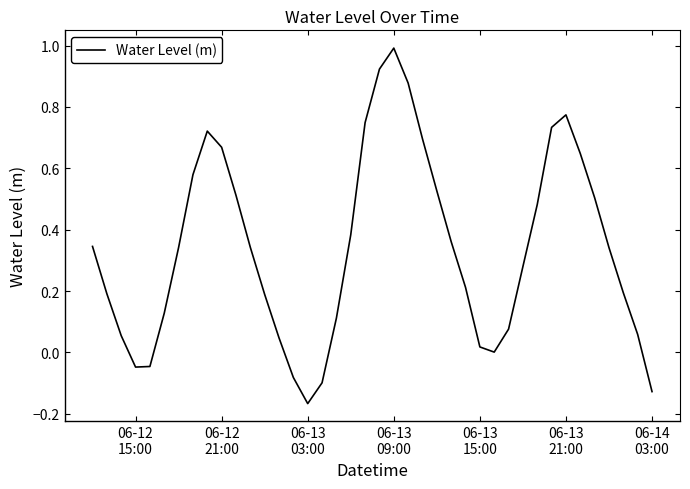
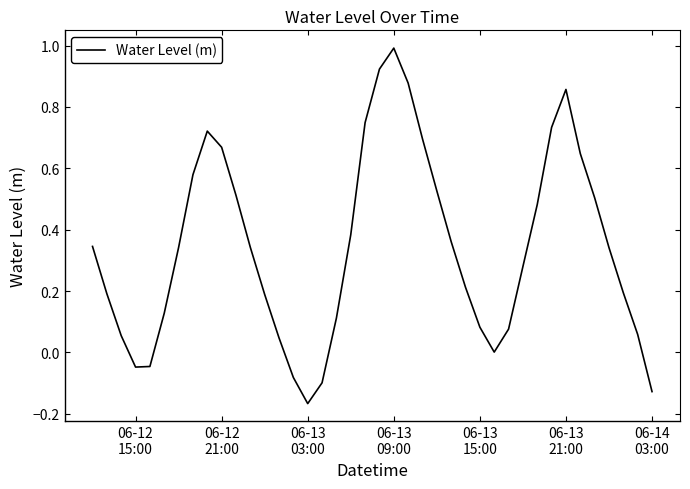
06-13 15:00: 0.02 -> 0.08
06-13 21:00: 0.77 -> 0.86
